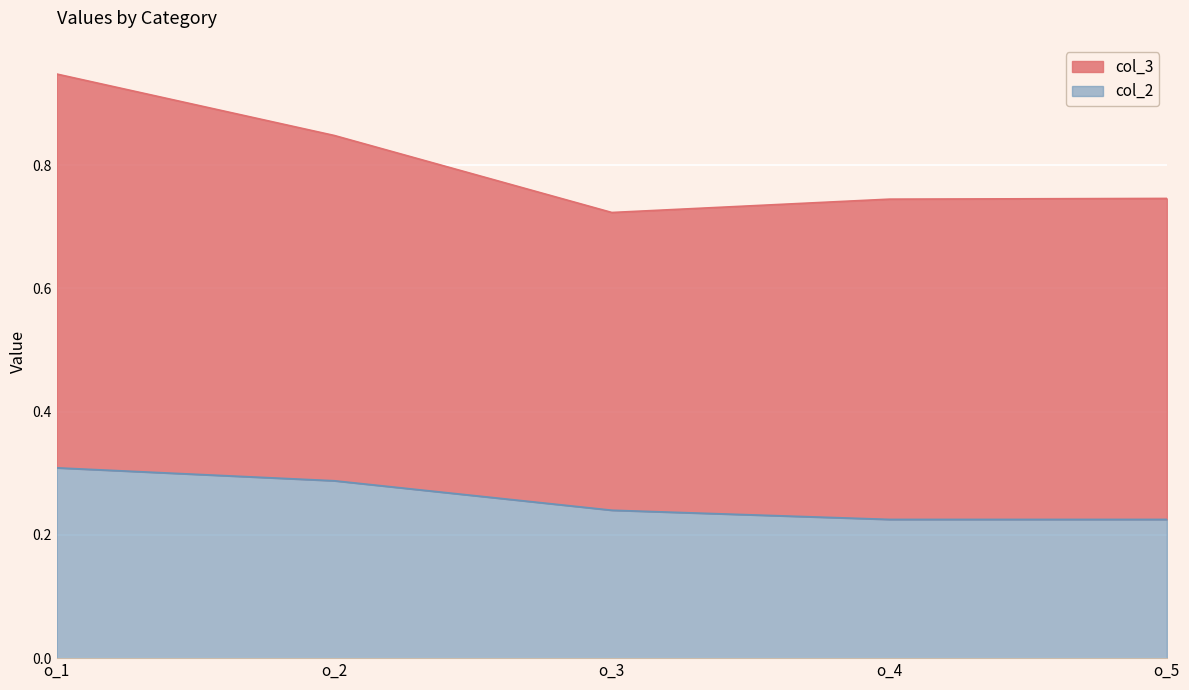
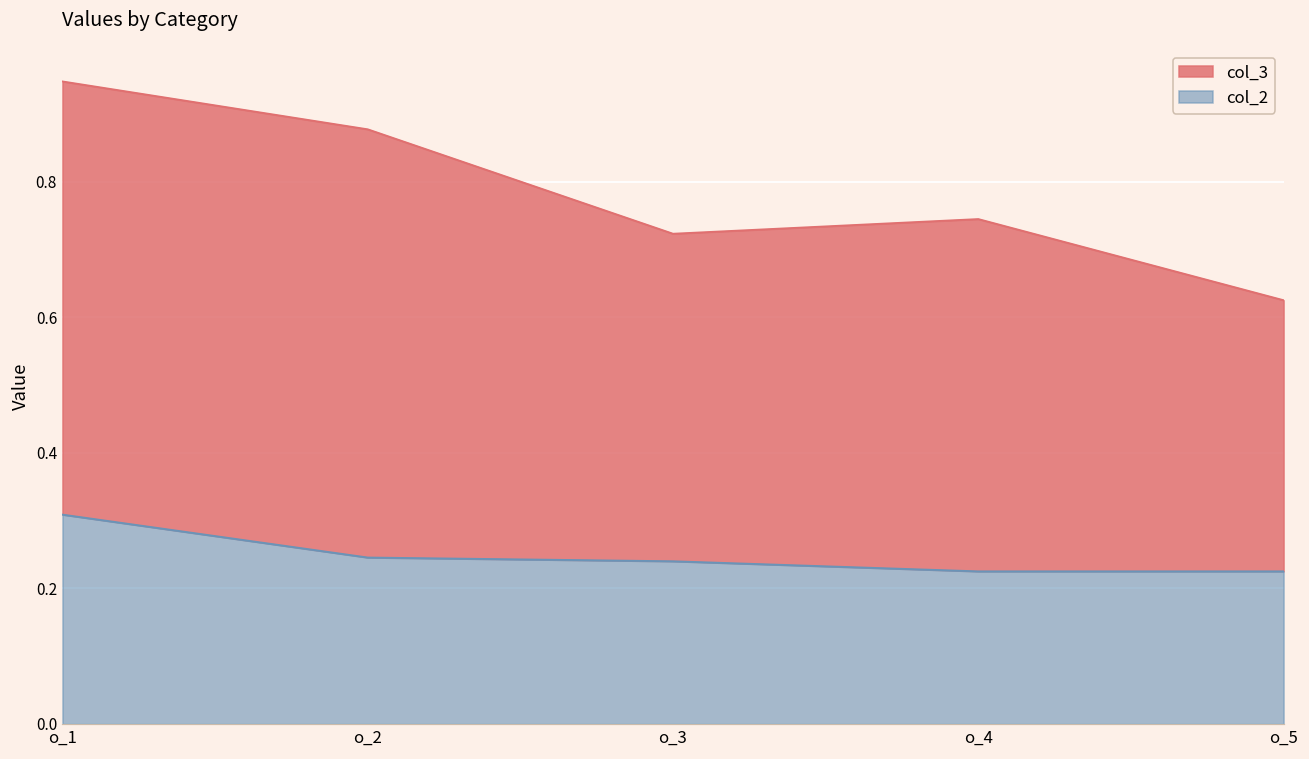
col_3, o_2: 0.85 -> 0.88
col_2, o_2: 0.29 -> 0.25
col_3, o_5: 0.75 -> 0.63
